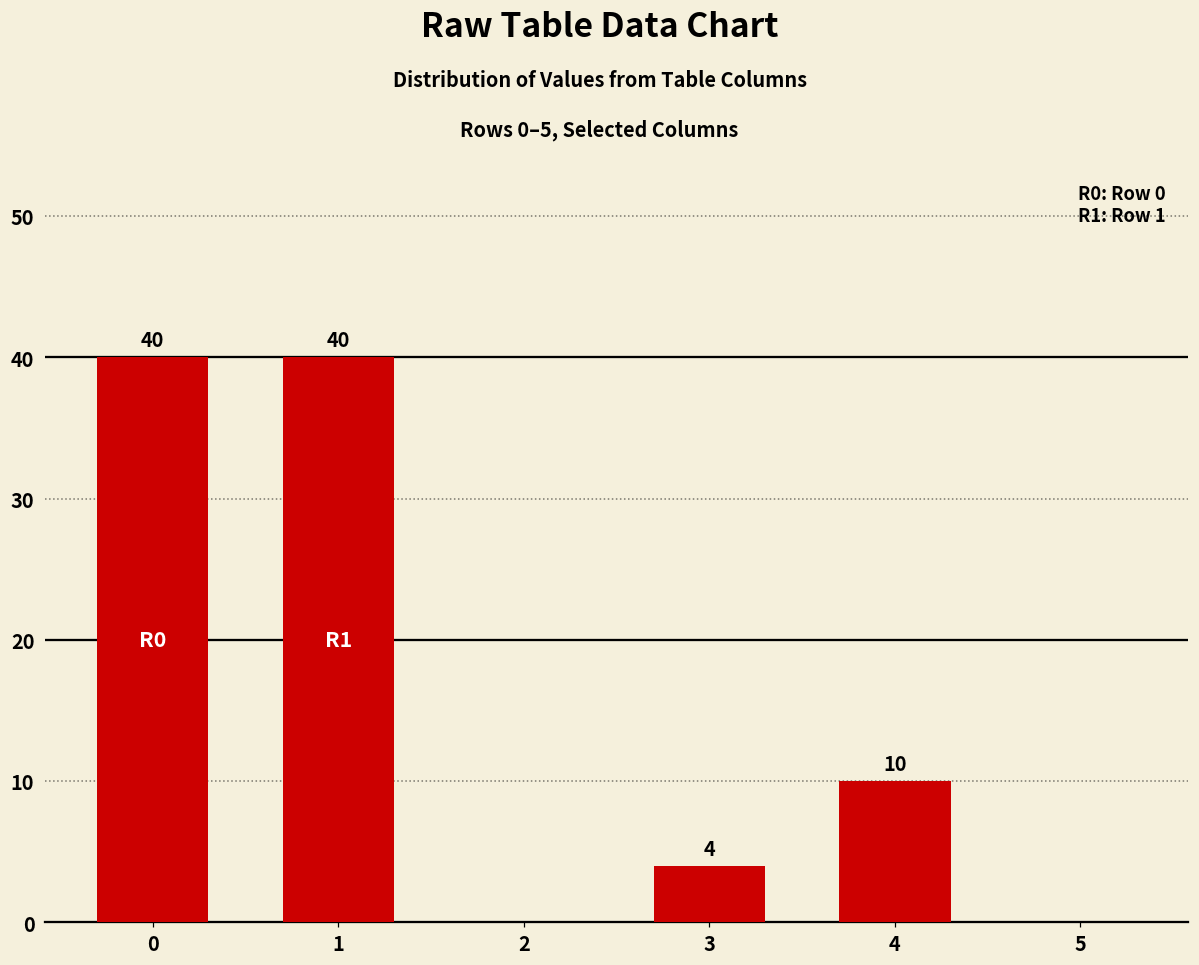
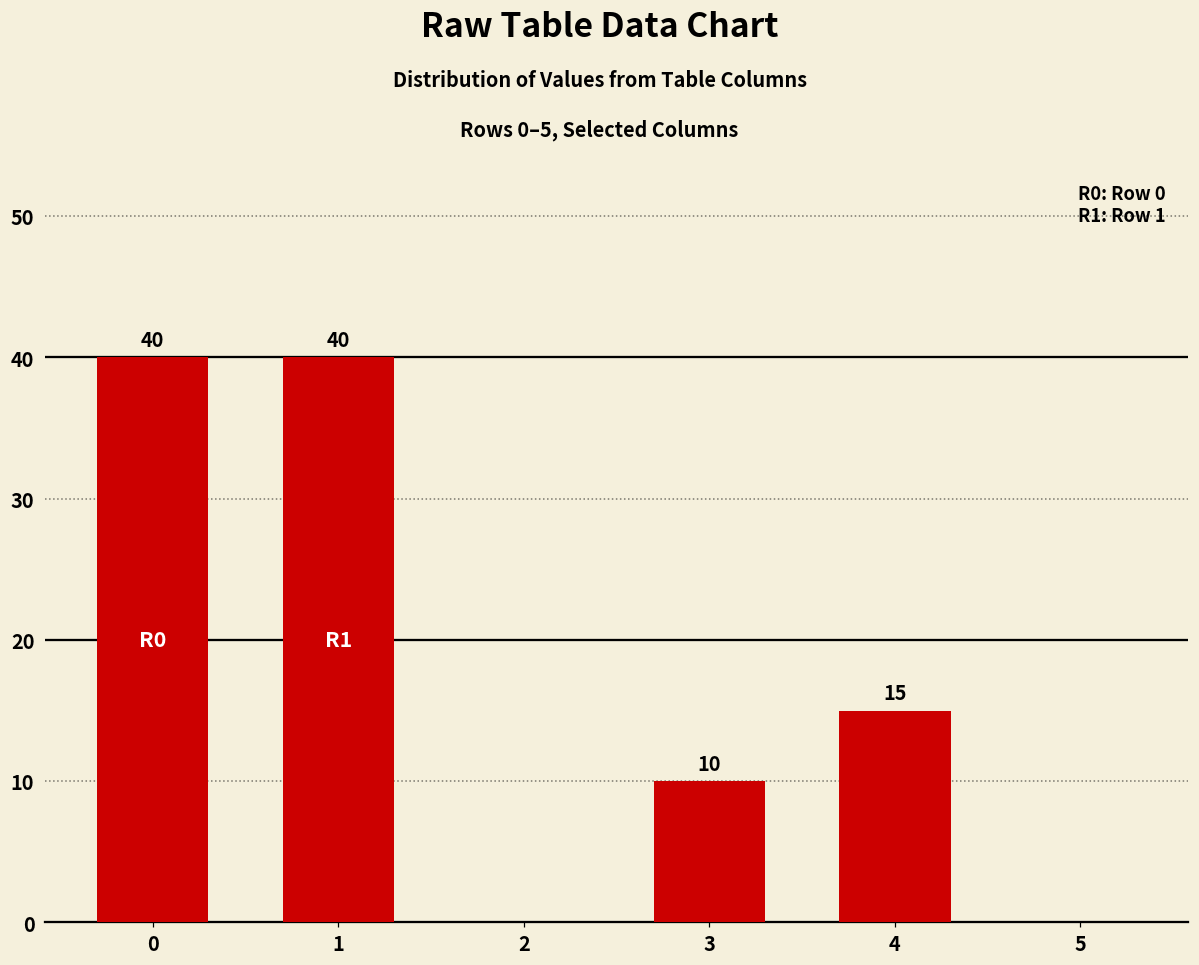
3: 4 -> 10
4: 10 -> 15
